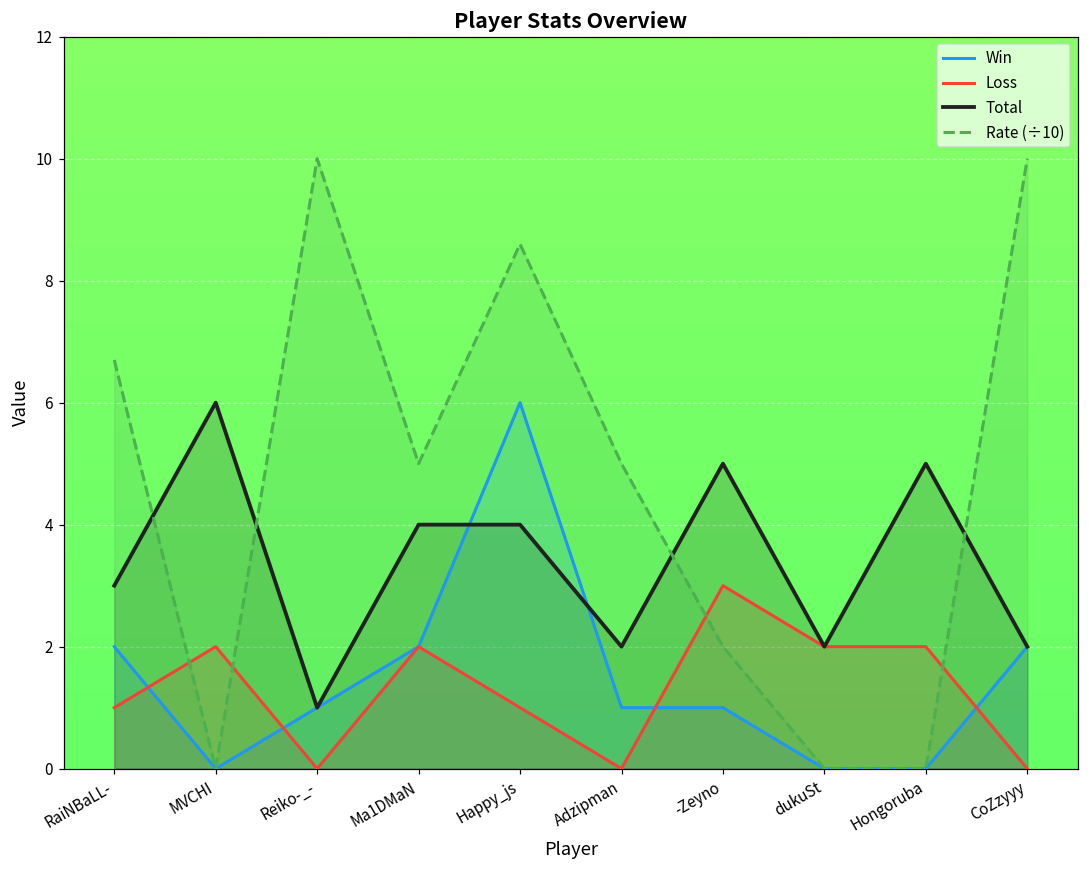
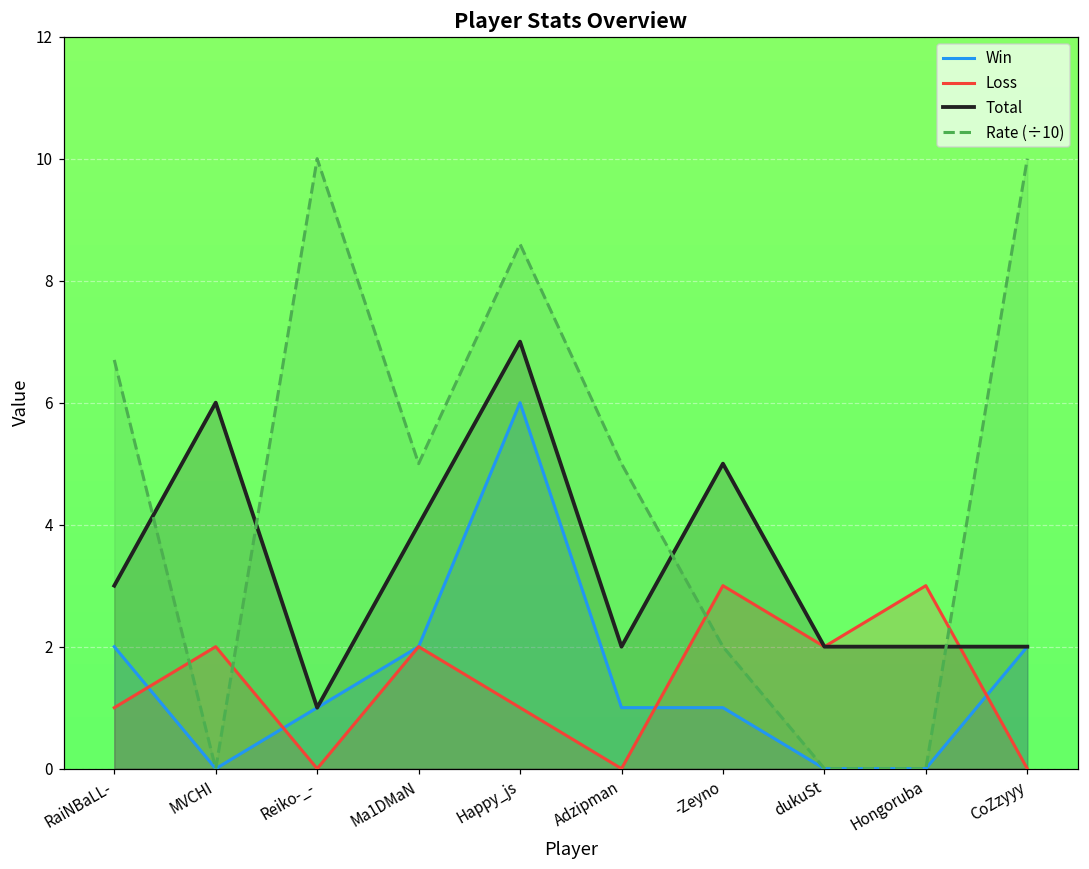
Total, Happy_js: 4 -> 7
Loss, Hongoruba: 2 -> 3
Total, Hongoruba: 5 -> 2
